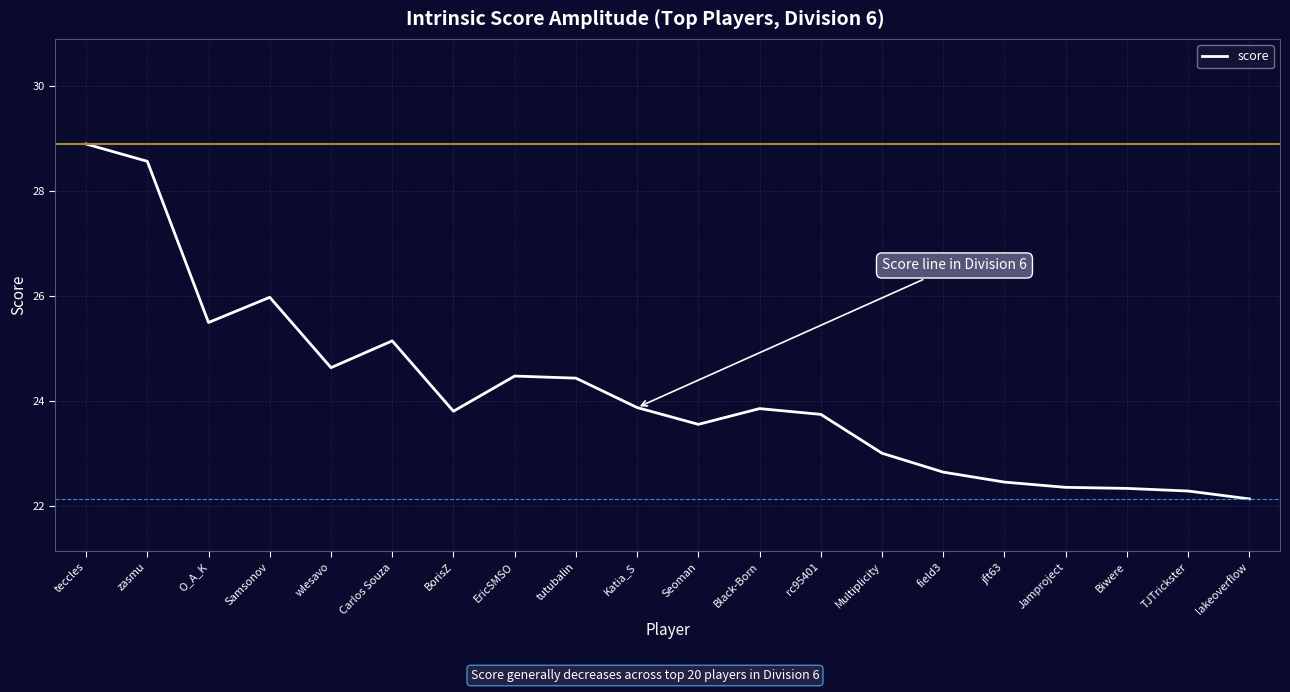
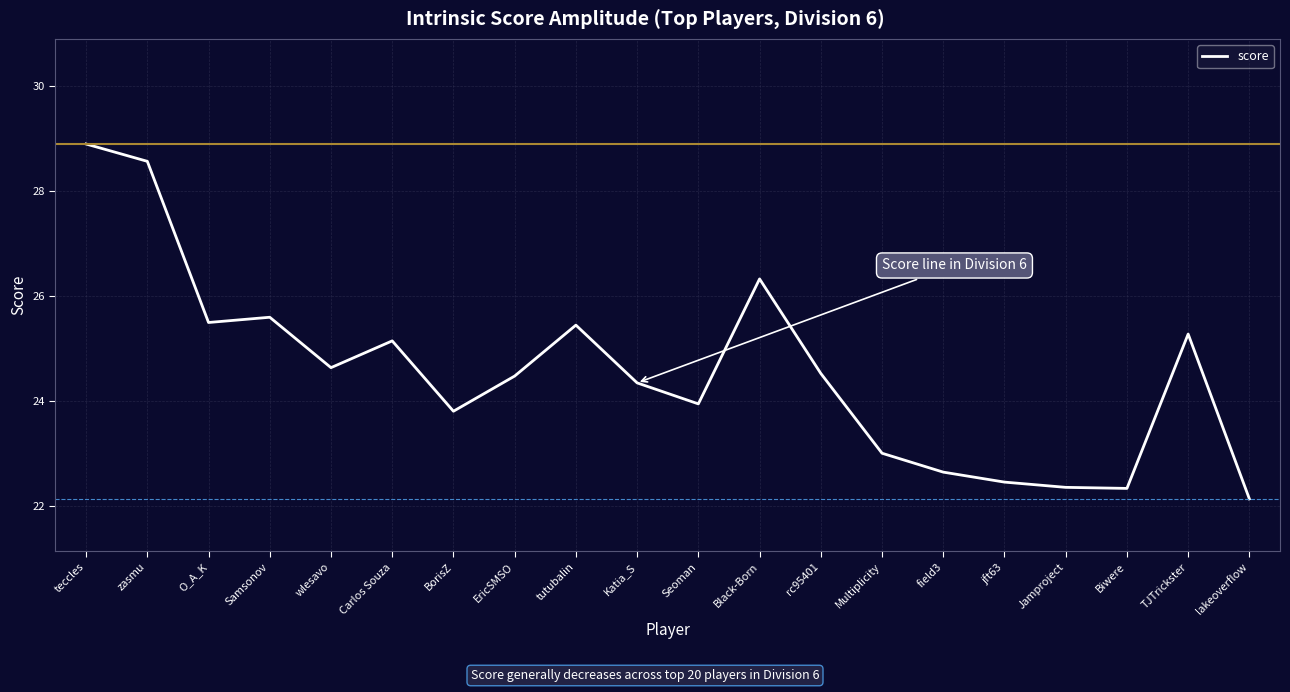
Samsonov: 26.0 -> 25.6
tutubalin: 24.4 -> 25.4
Katia_S: 23.9 -> 24.3
Seoman: 23.6 -> 23.9
Black-Born: 23.9 -> 26.3
rc95401: 23.7 -> 24.5
TJTrickster: 22.3 -> 25.3
